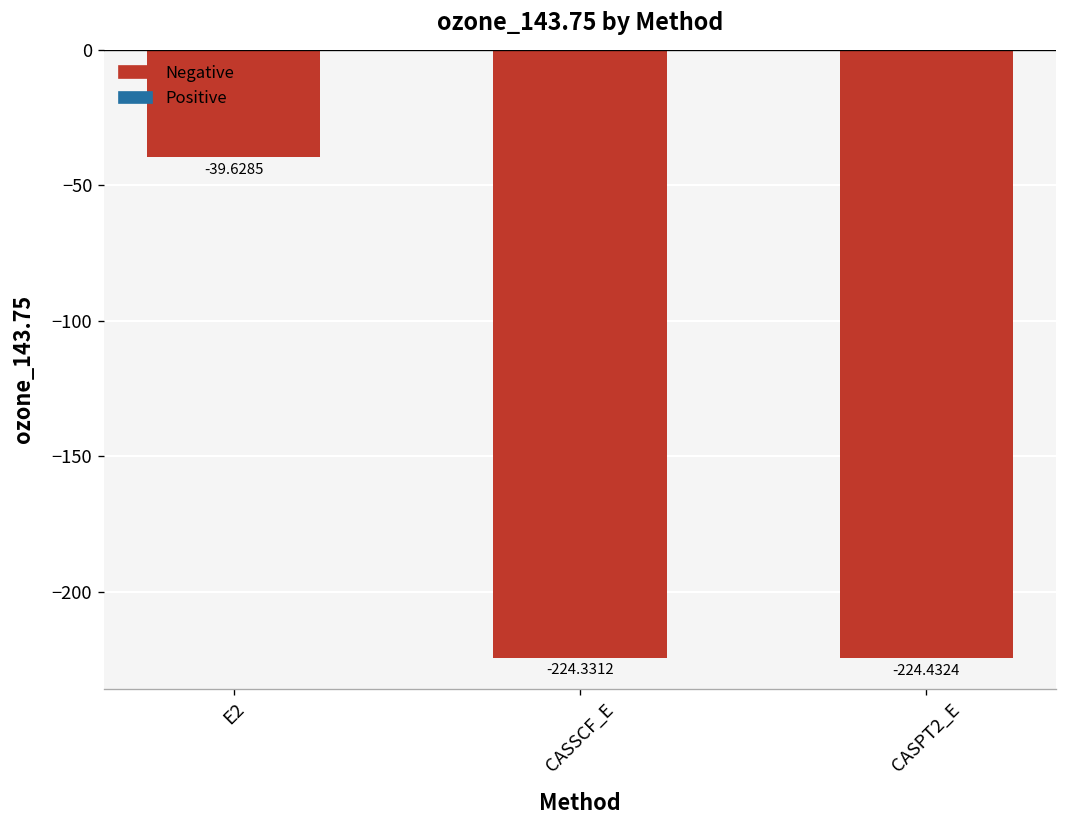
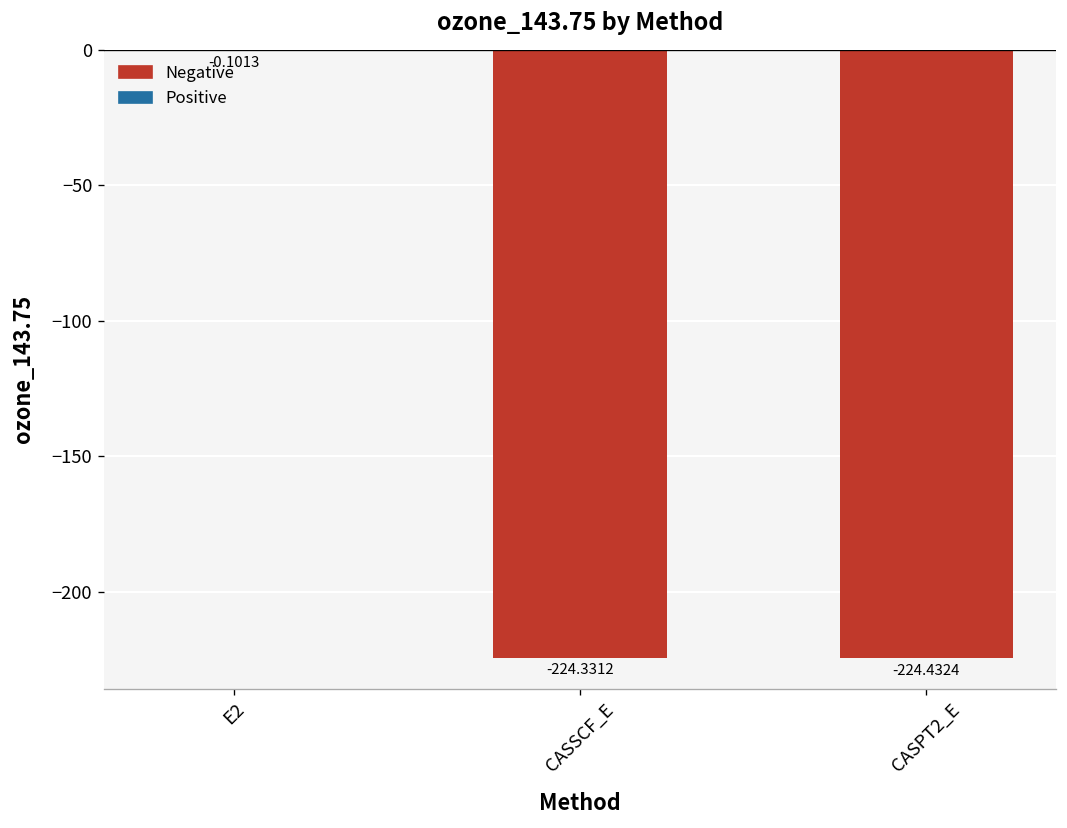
E2: -39.6285 -> -0.1013
